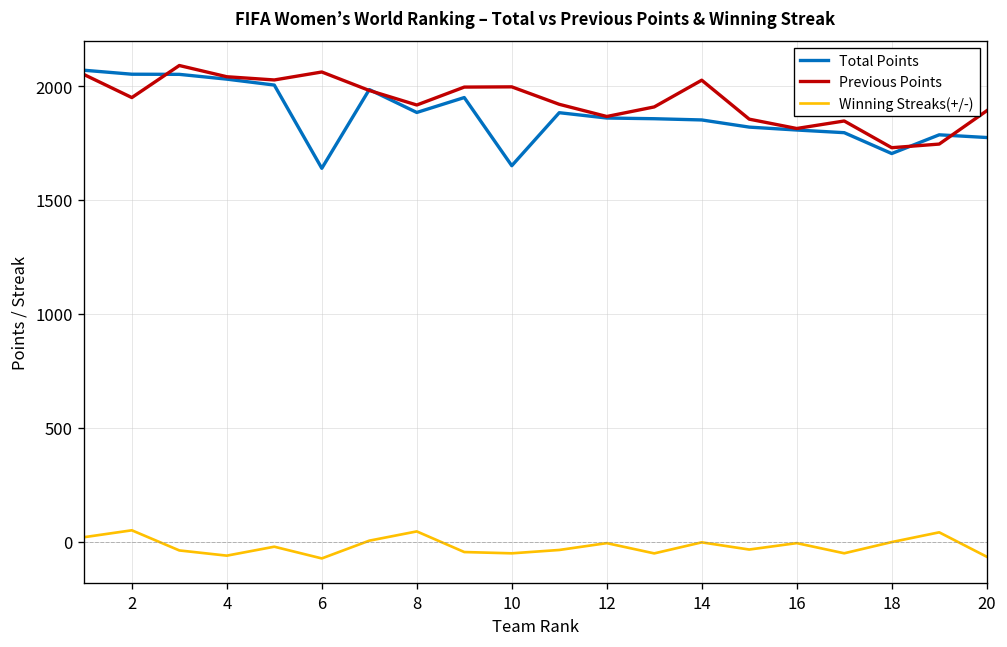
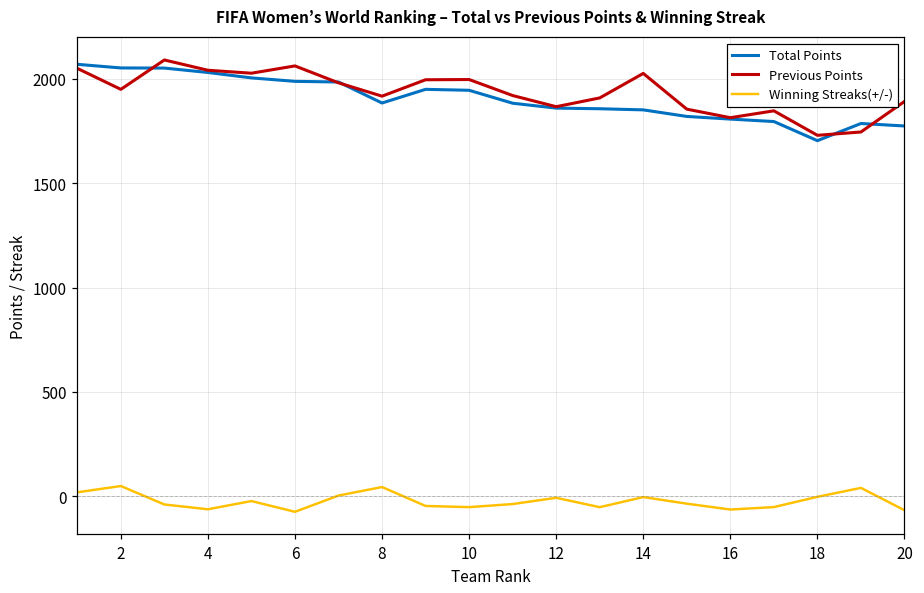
Total Points, 6: 1640 -> 1990
Total Points, 10: 1650 -> 1940
Winning Streaks(+/-), 16: -10 -> -60
